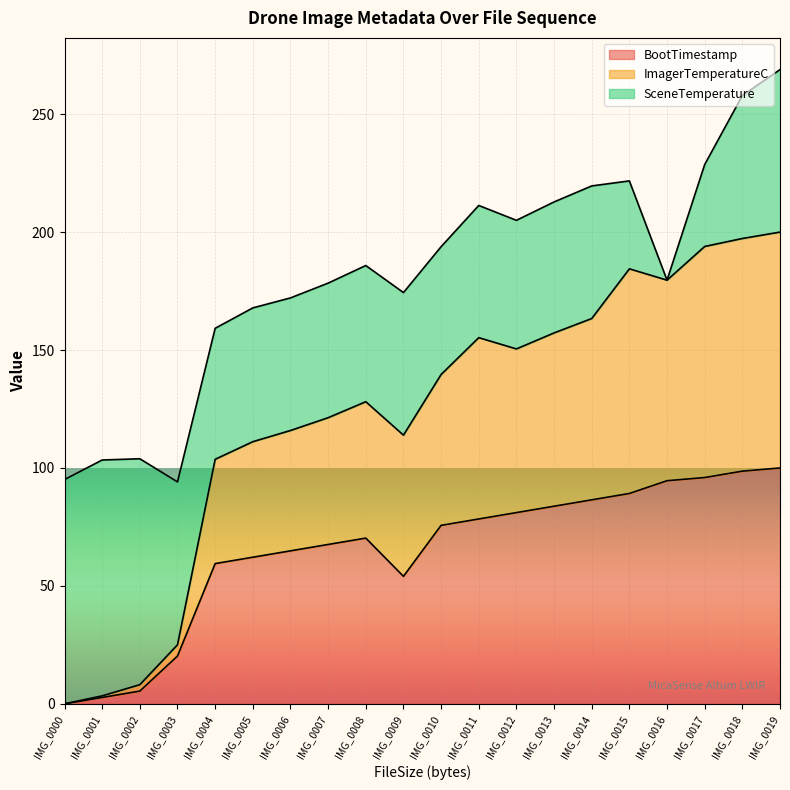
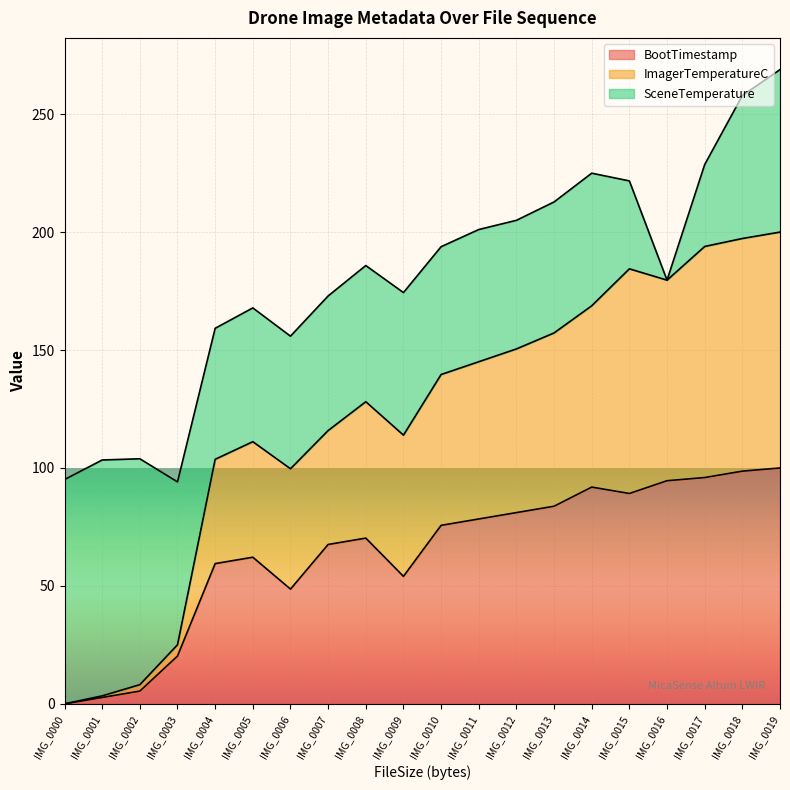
BootTimestamp, IMG_0006: 65 -> 49
ImagerTemperatureC, IMG_0007: 54 -> 48
ImagerTemperatureC, IMG_0011: 77 -> 67
BootTimestamp, IMG_0014: 86 -> 92
